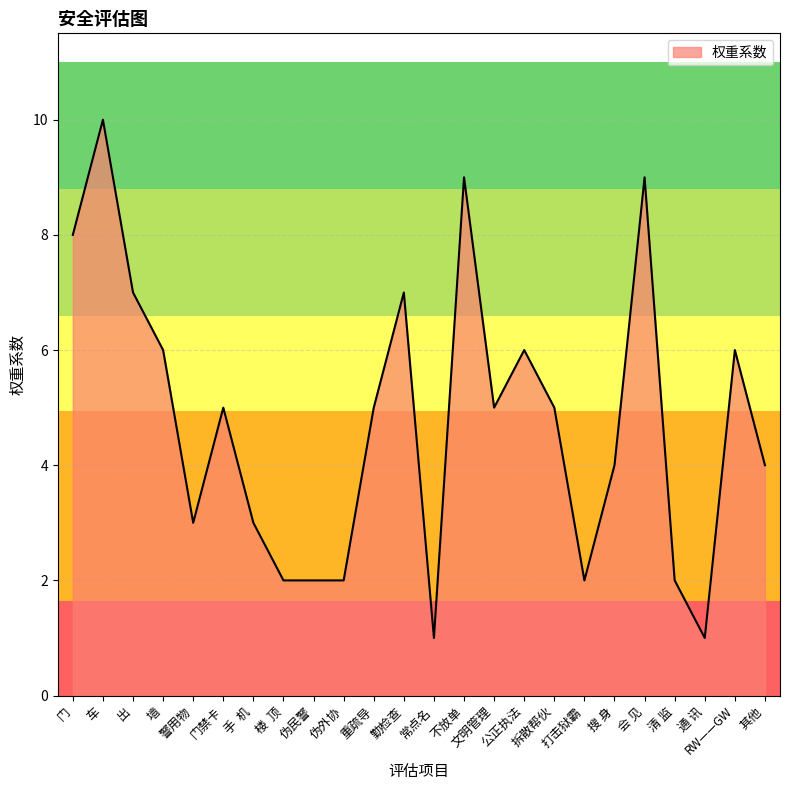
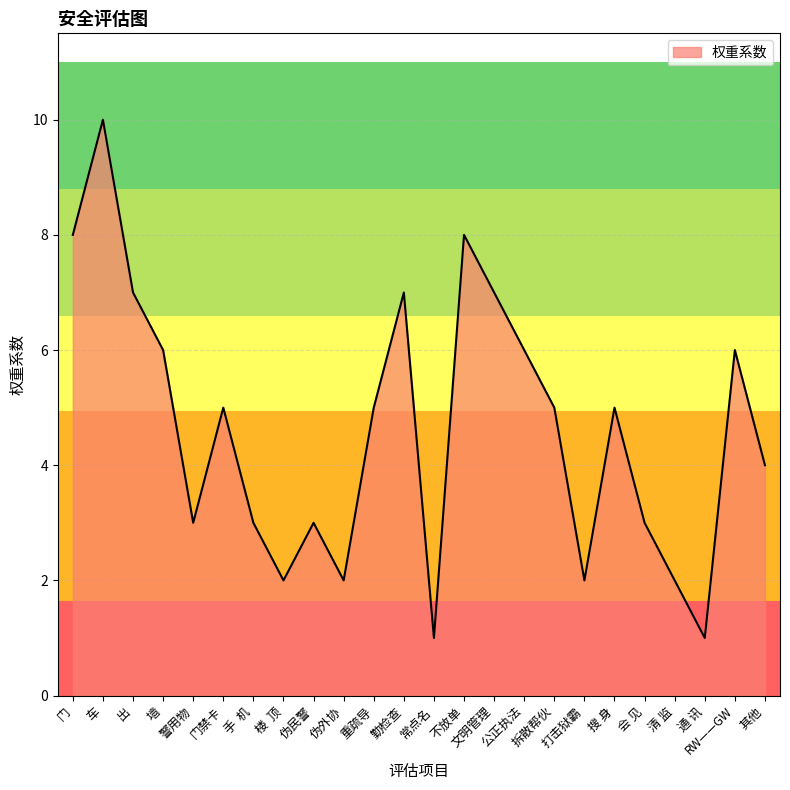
伪民警: 2 -> 3
不放单: 9 -> 8
文明管理: 5 -> 7
搜 身: 4 -> 5
会 见: 9 -> 3
